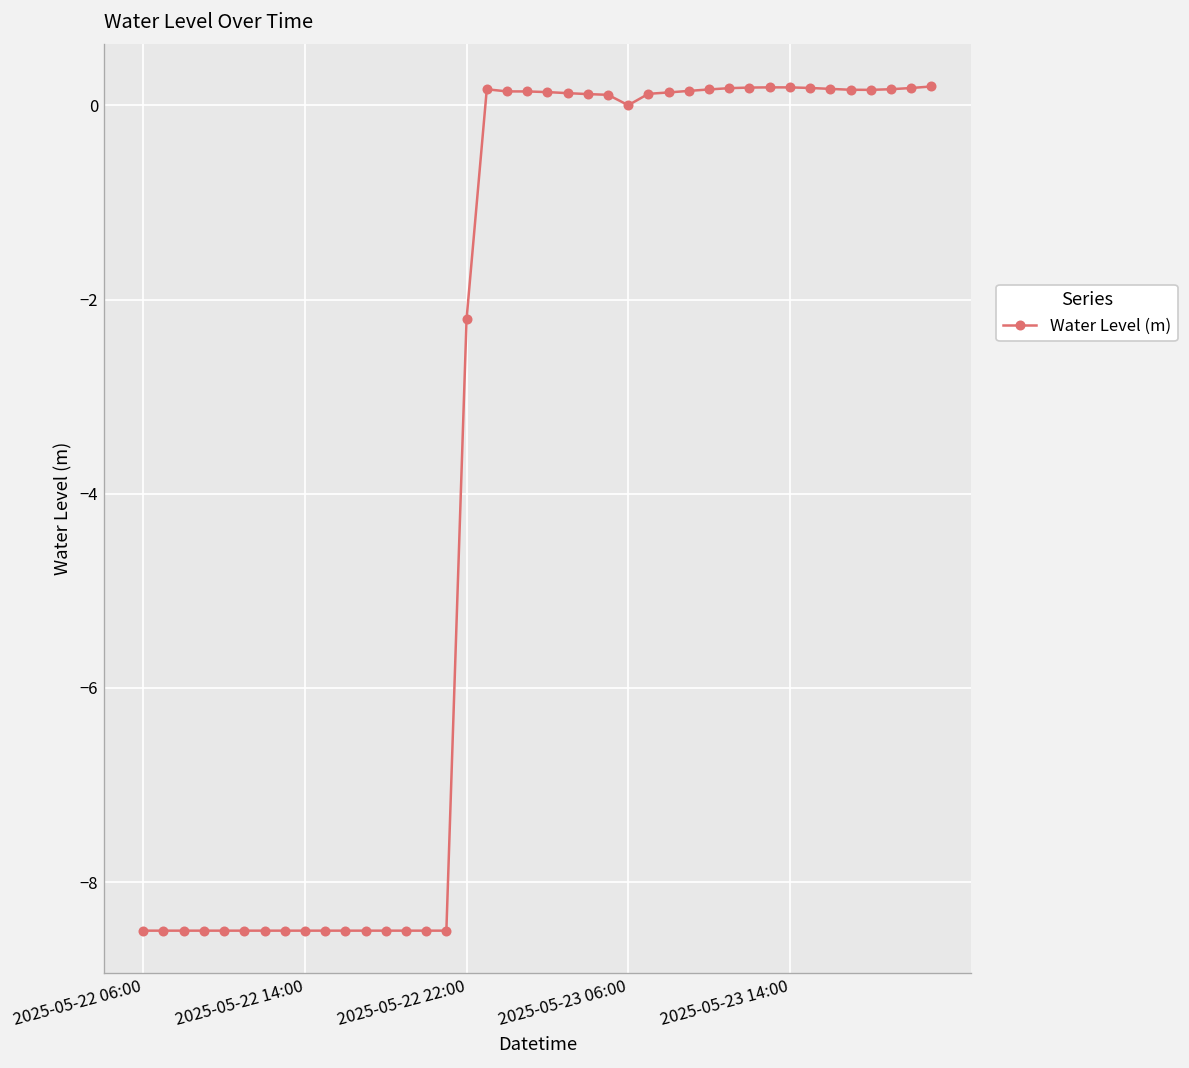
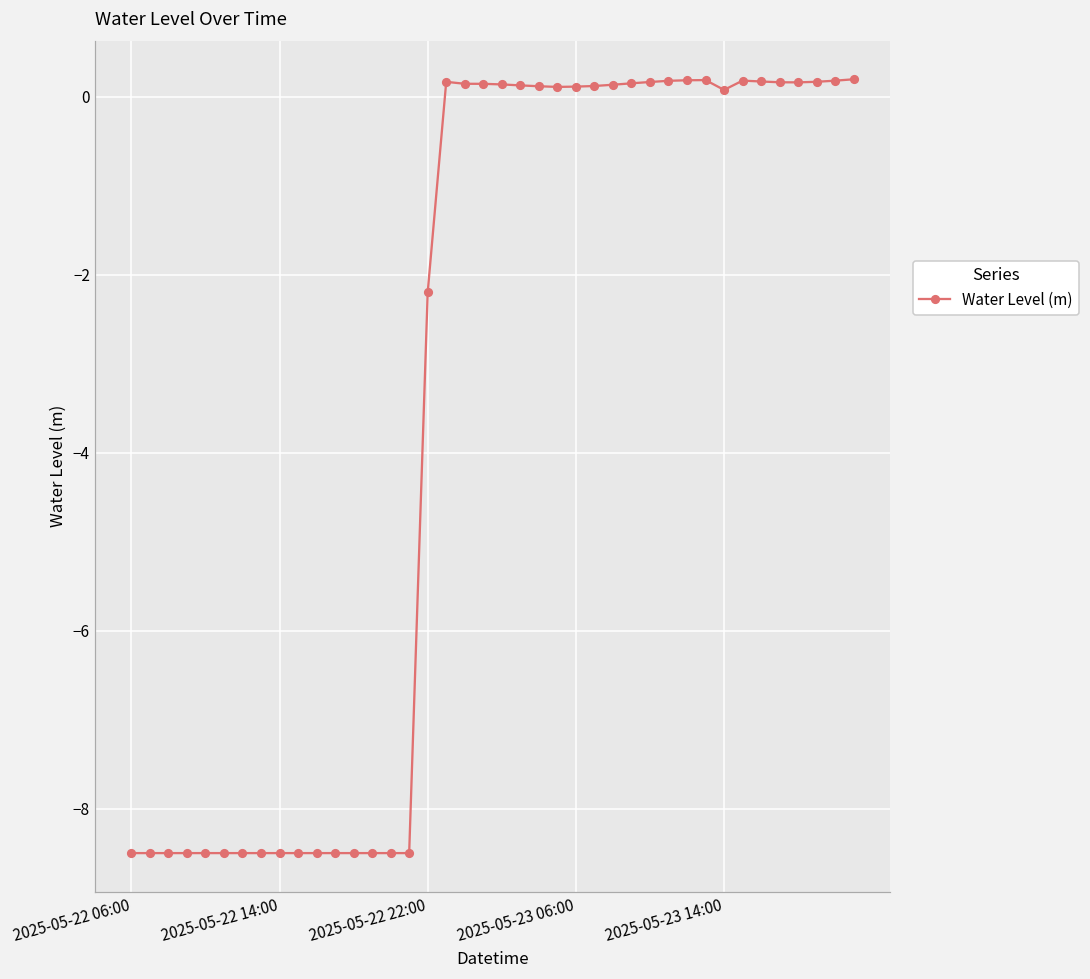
2025-05-23 06:00: 0.0 -> 0.1
2025-05-23 14:00: 0.2 -> 0.1
